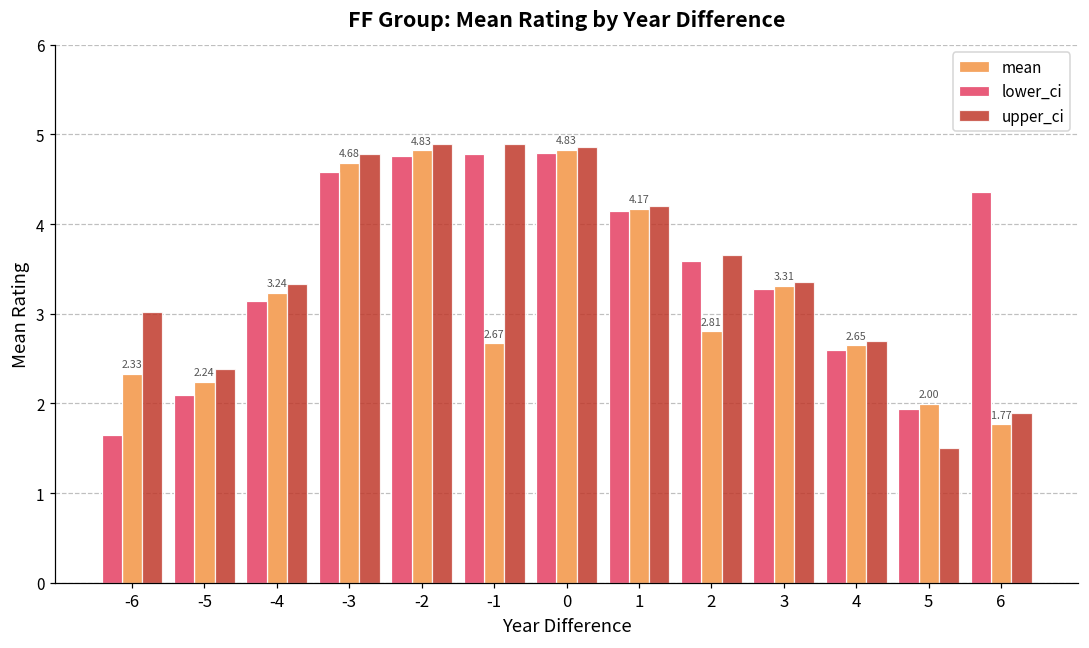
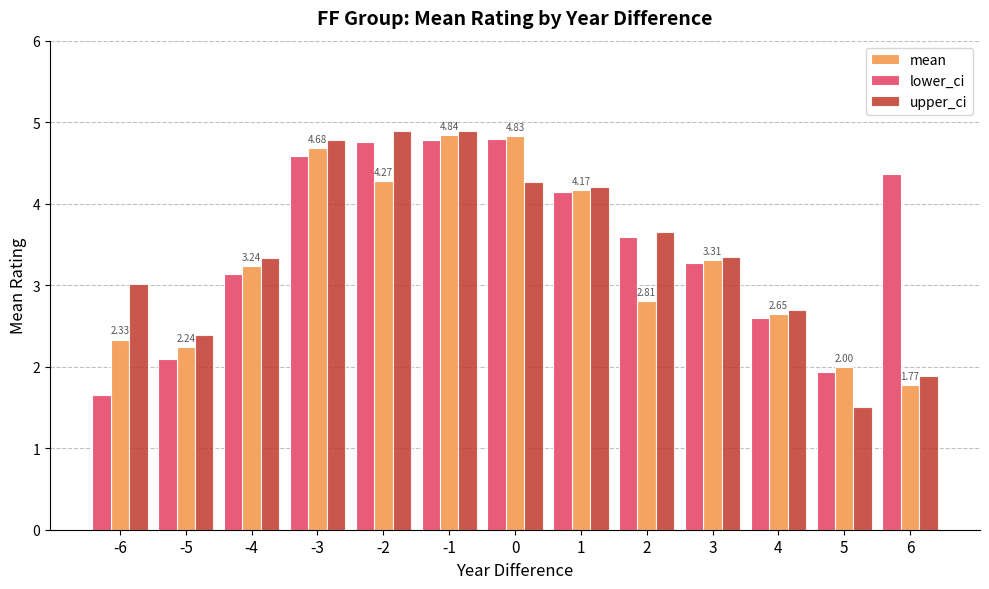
mean, -2: 4.83 -> 4.27
mean, -1: 2.67 -> 4.84
upper_ci, 0: 4.9 -> 4.3
